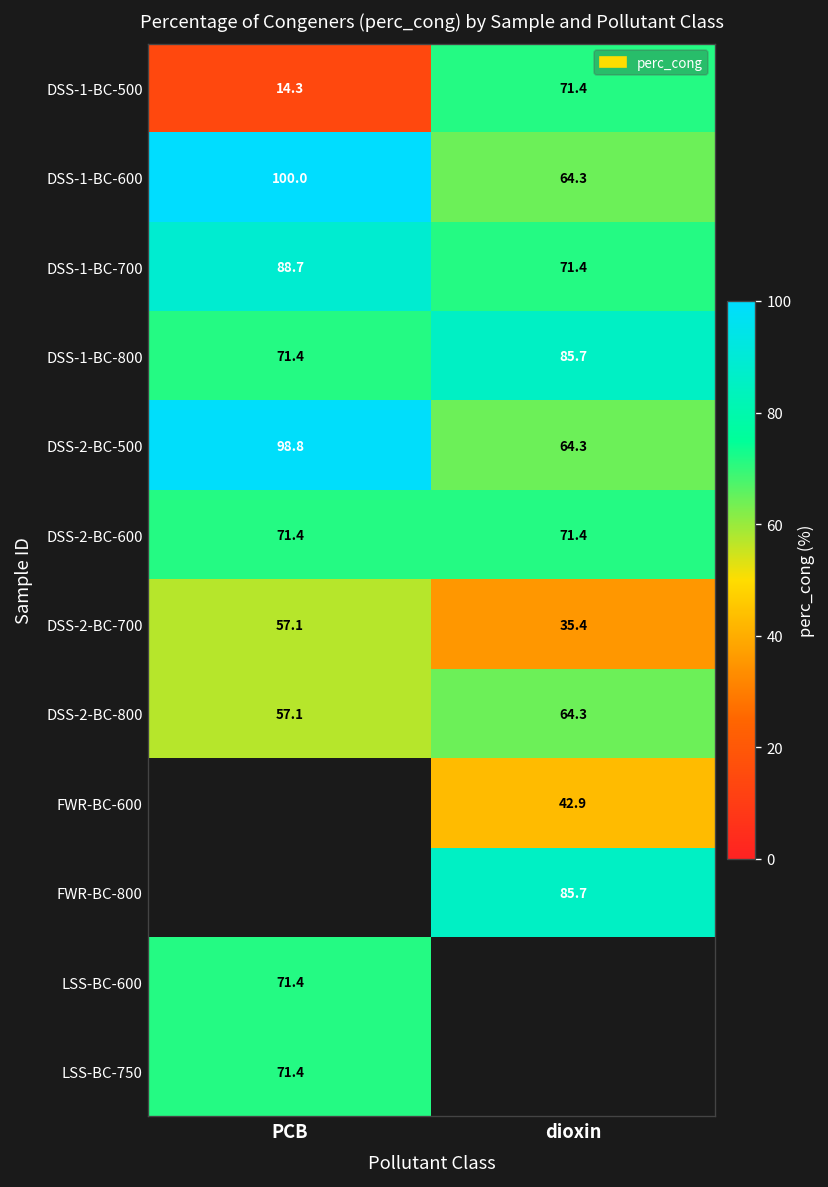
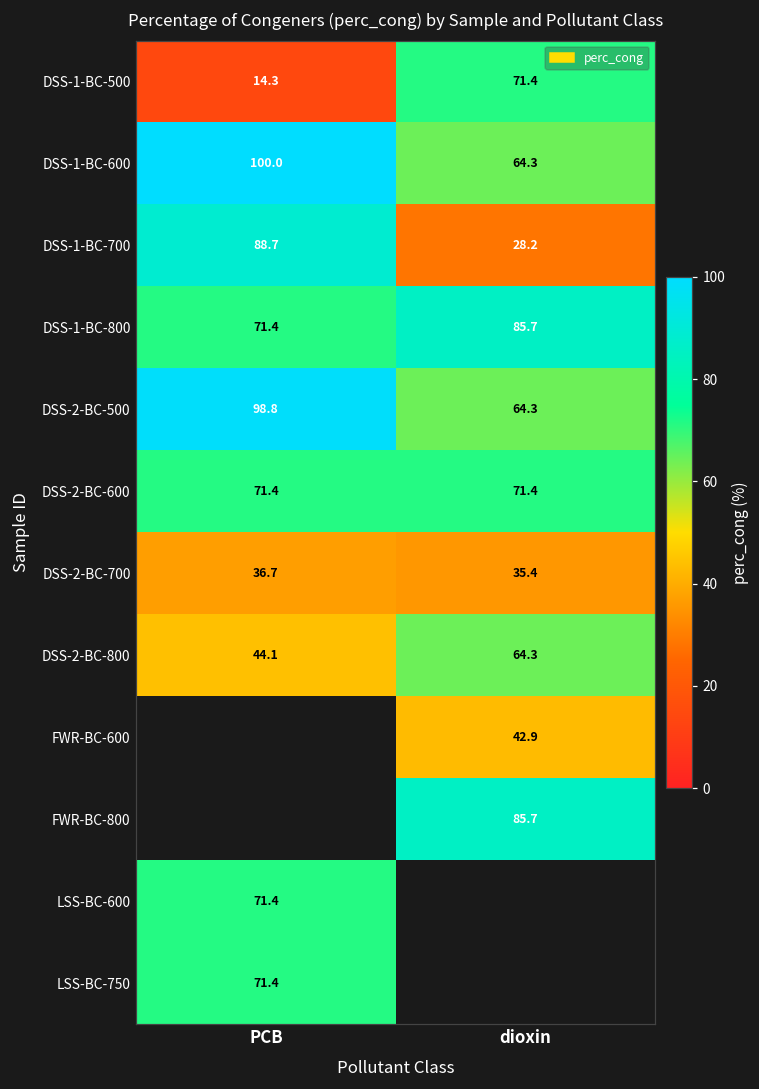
DSS-1-BC-700, dioxin: 71.4 -> 28.2
DSS-2-BC-700, PCB: 57.1 -> 36.7
DSS-2-BC-800, PCB: 57.1 -> 44.1
